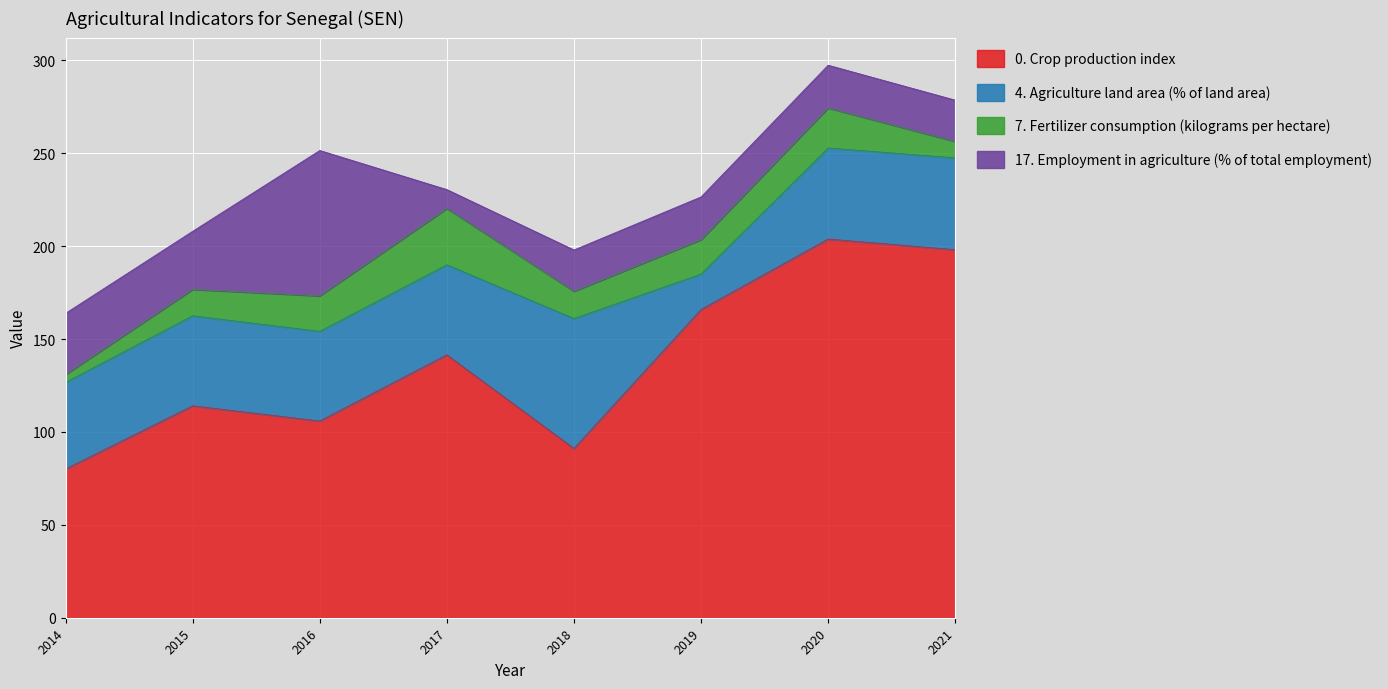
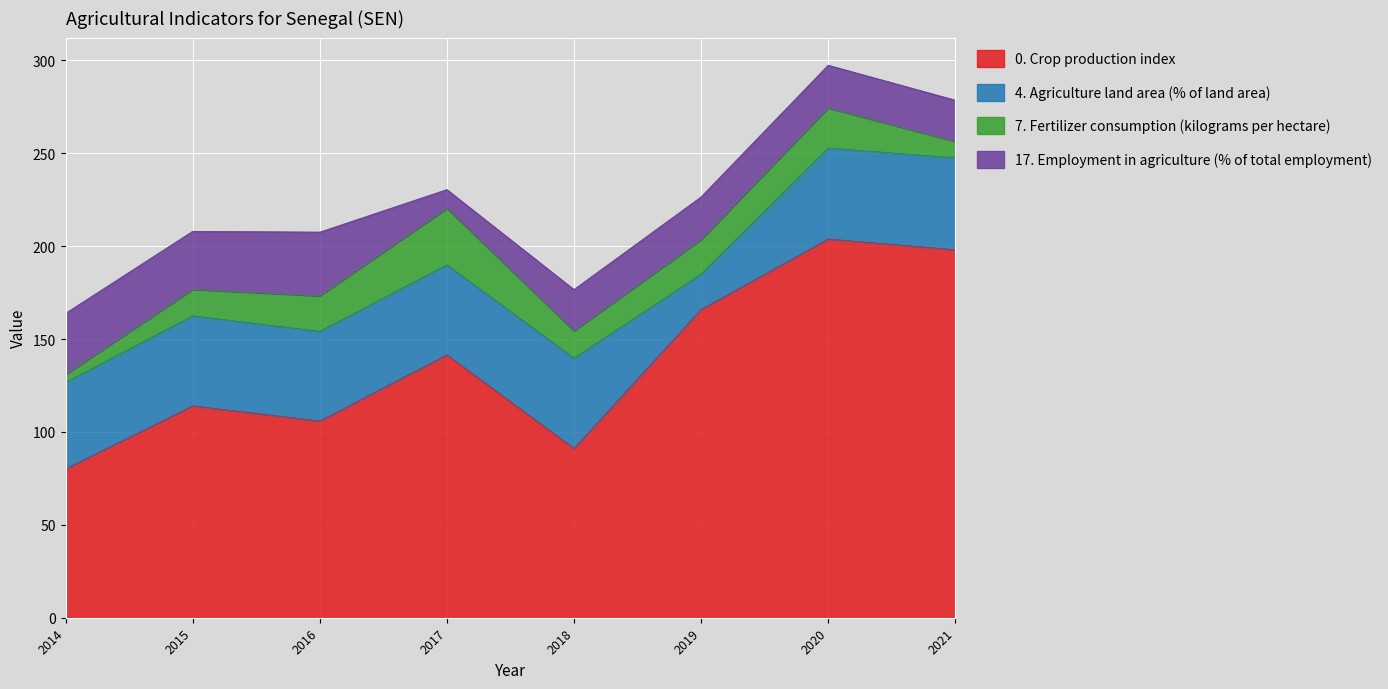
17. Employment in agriculture (% of total employment), 2016: 78 -> 34
4. Agriculture land area (% of land area), 2018: 70 -> 49
